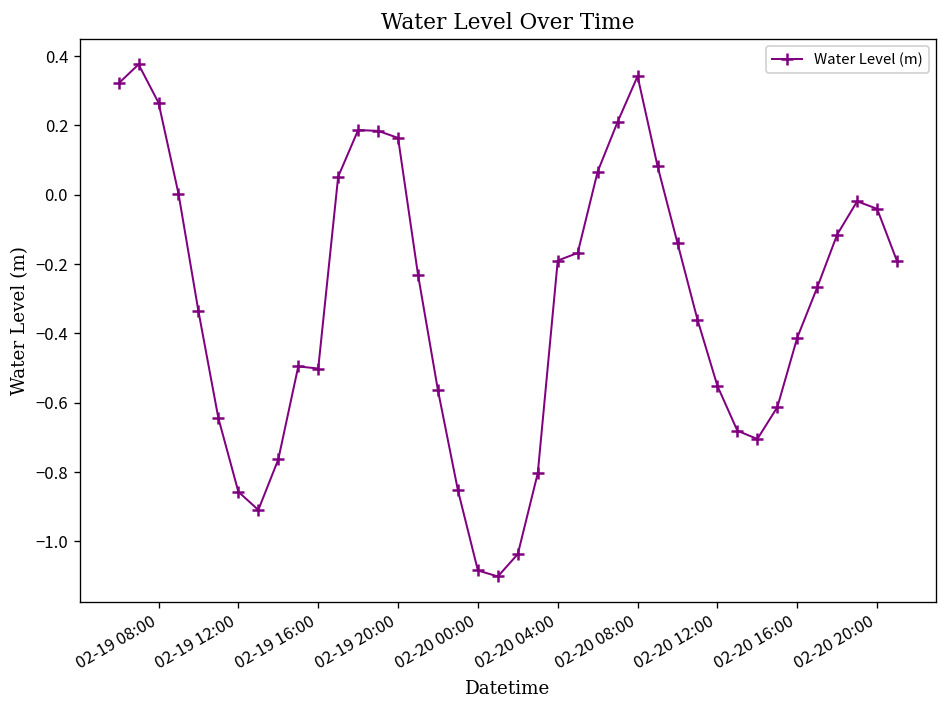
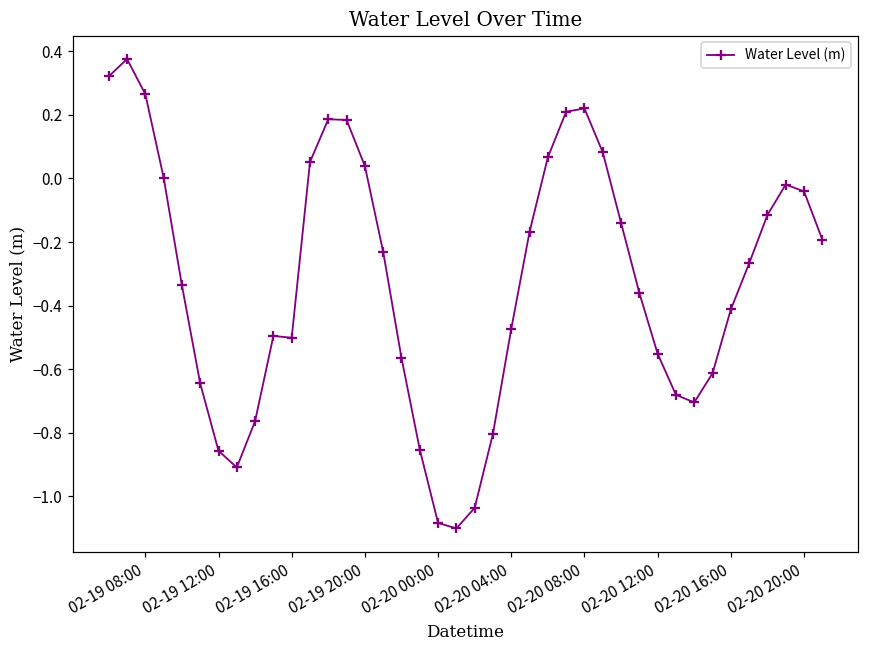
02-19 20:00: 0.16 -> 0.04
02-20 04:00: -0.19 -> -0.47
02-20 08:00: 0.34 -> 0.22
